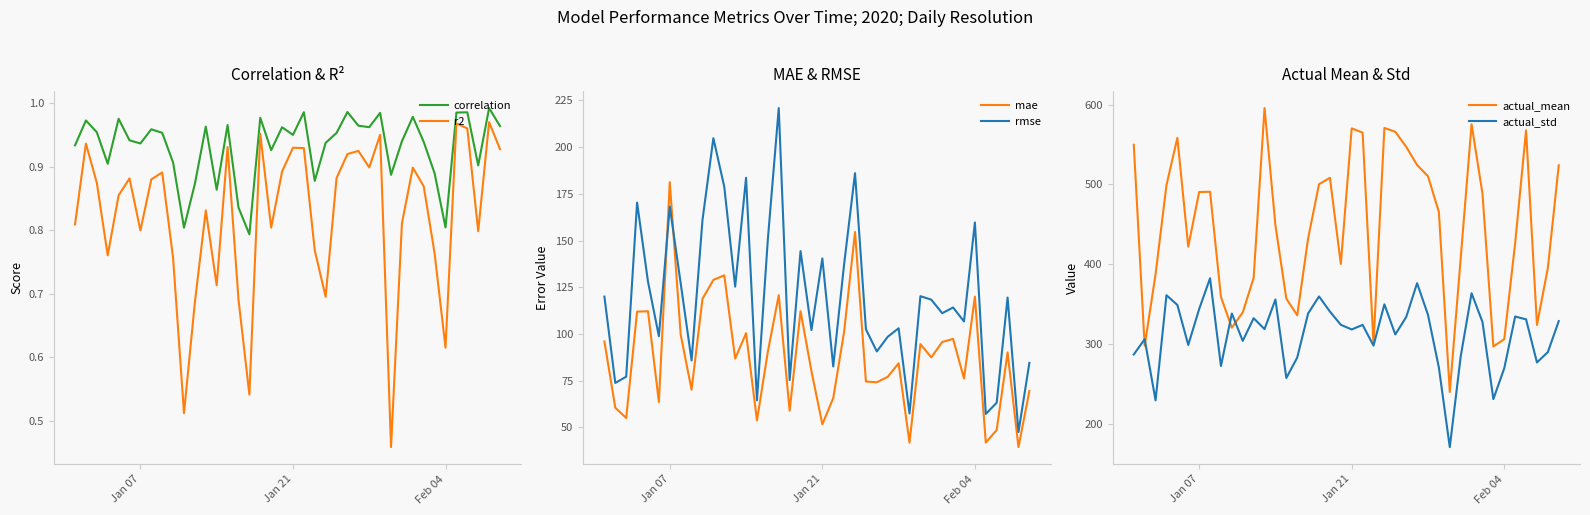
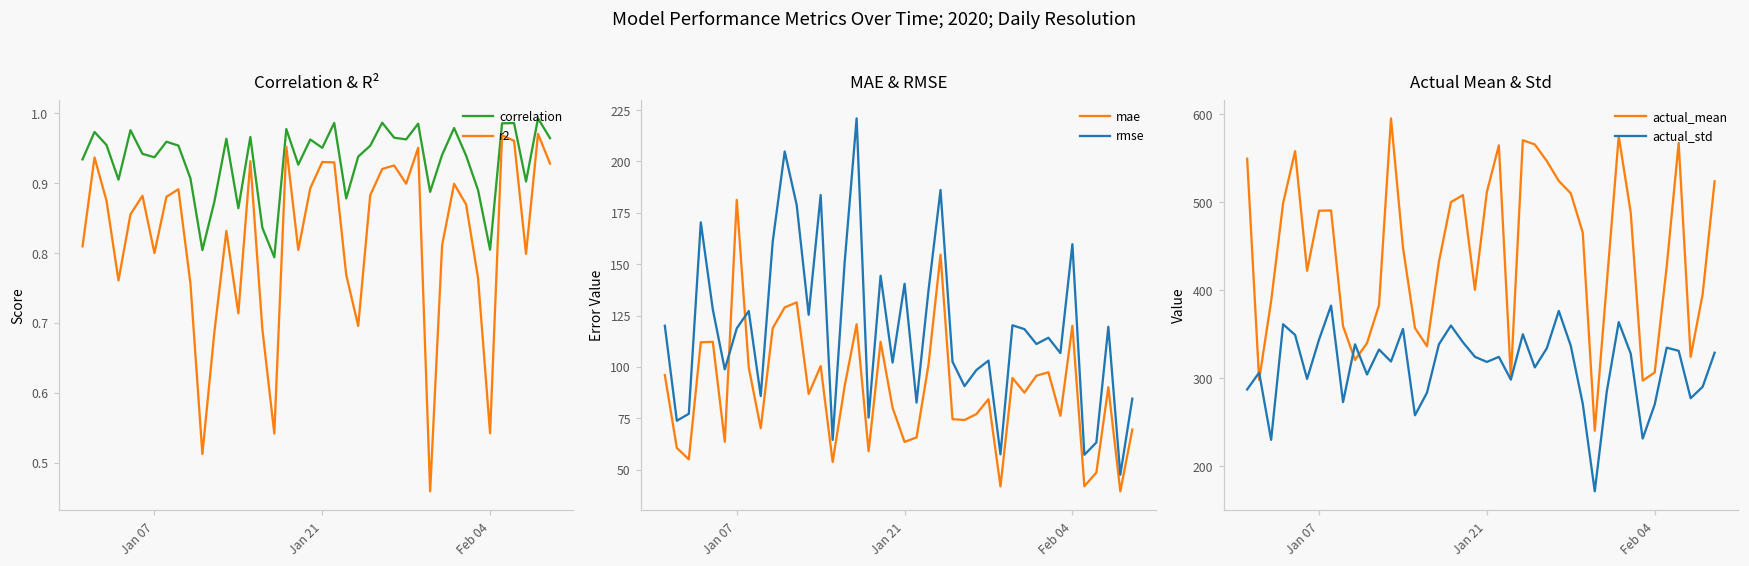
Correlation & R², r2, Feb 04: 0.62 -> 0.54
MAE & RMSE, rmse, Jan 07: 168 -> 119
MAE & RMSE, mae, Jan 21: 52 -> 63
Actual Mean & Std, actual_mean, Jan 21: 570 -> 510
